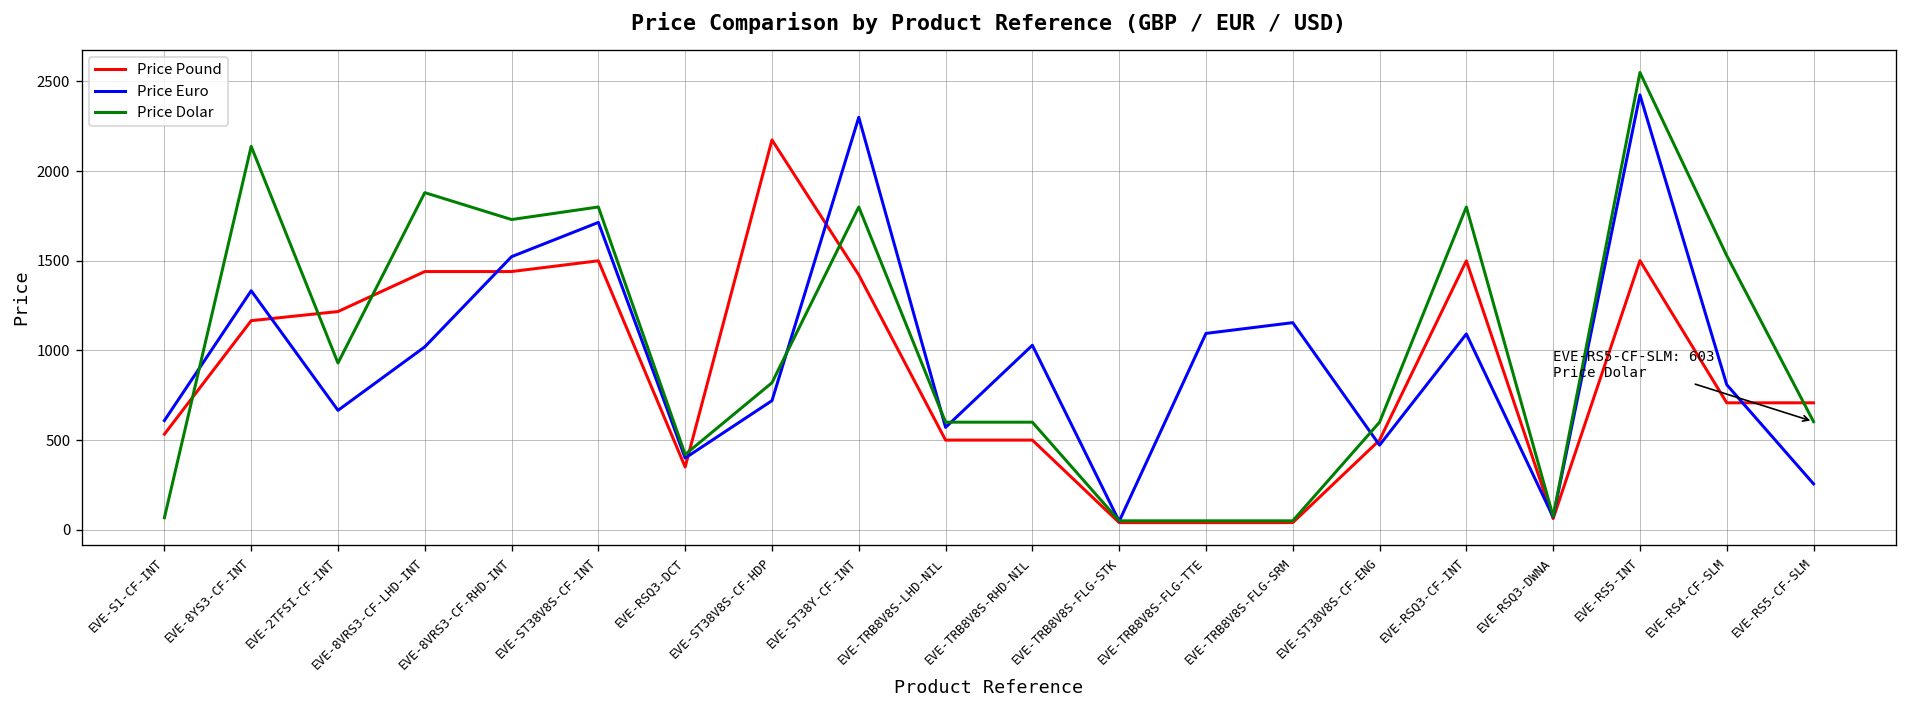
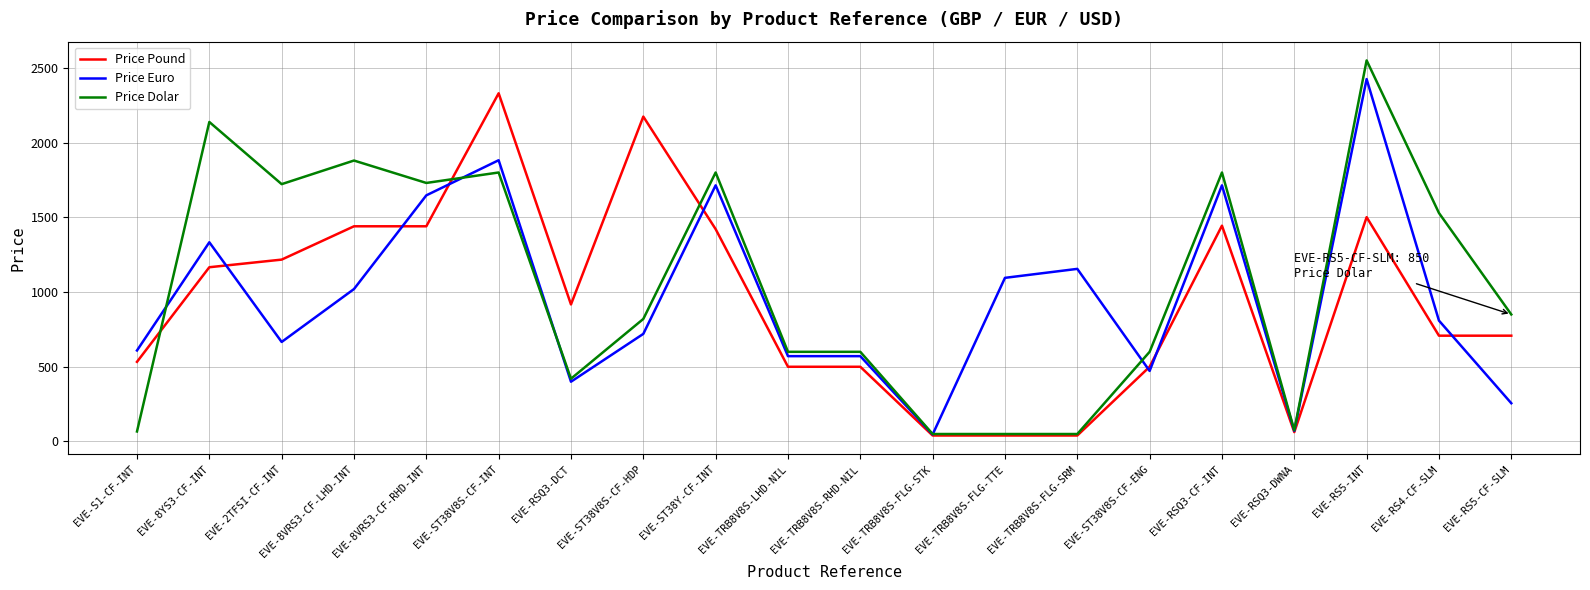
Price Dolar, EVE-2TFSI-CF-INT: 930 -> 1720
Price Euro, EVE-8VRS3-CF-RHD-INT: 1520 -> 1650
Price Pound, EVE-ST38V8S-CF-INT: 1500 -> 2330
Price Euro, EVE-ST38V8S-CF-INT: 1710 -> 1880
Price Pound, EVE-RSQ3-DCT: 350 -> 920
Price Euro, EVE-ST38Y-CF-INT: 2300 -> 1710
Price Euro, EVE-TRB8V8S-RHD-NIL: 1030 -> 570
Price Pound, EVE-RSQ3-CF-INT: 1500 -> 1440
Price Euro, EVE-RSQ3-CF-INT: 1090 -> 1710
Price Dolar, EVE-RS5-CF-SLM: 603 -> 850
